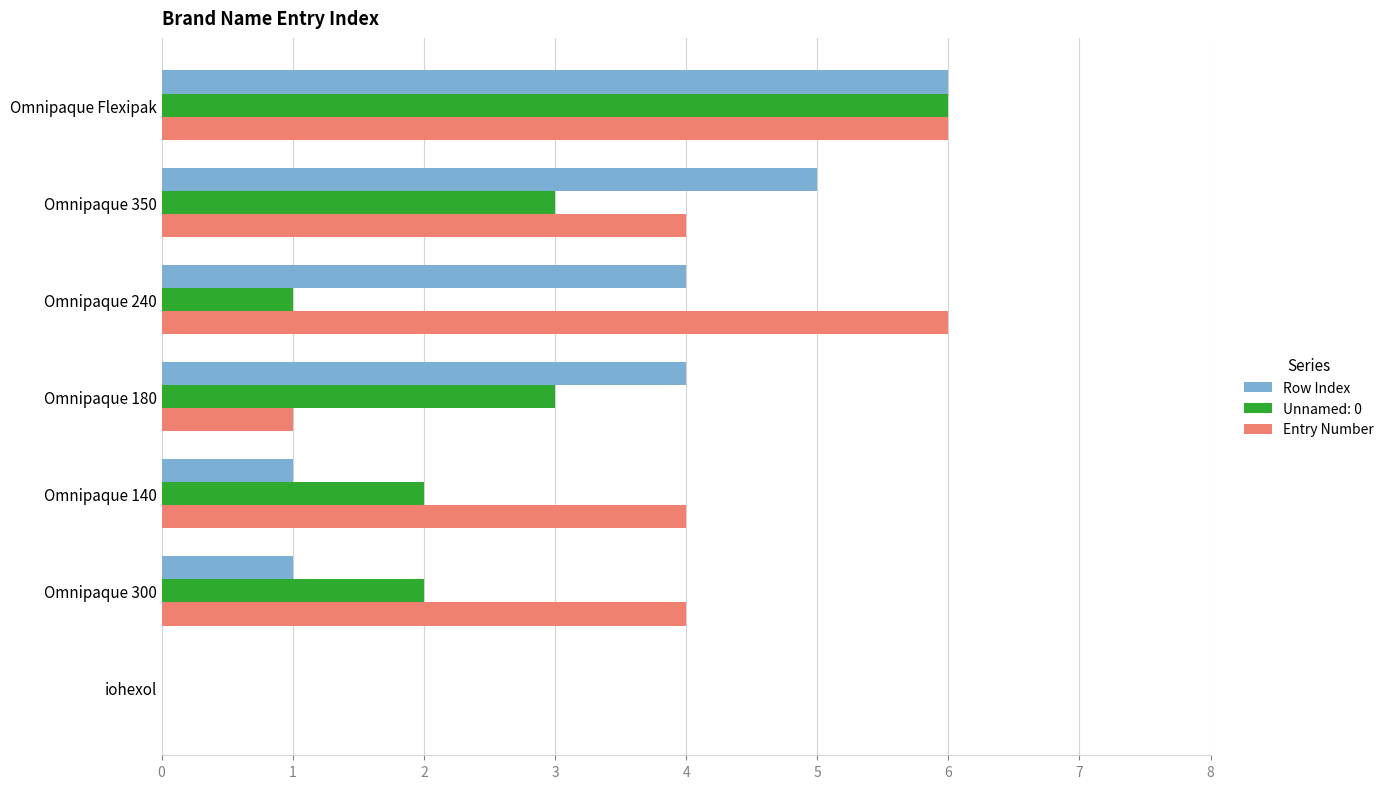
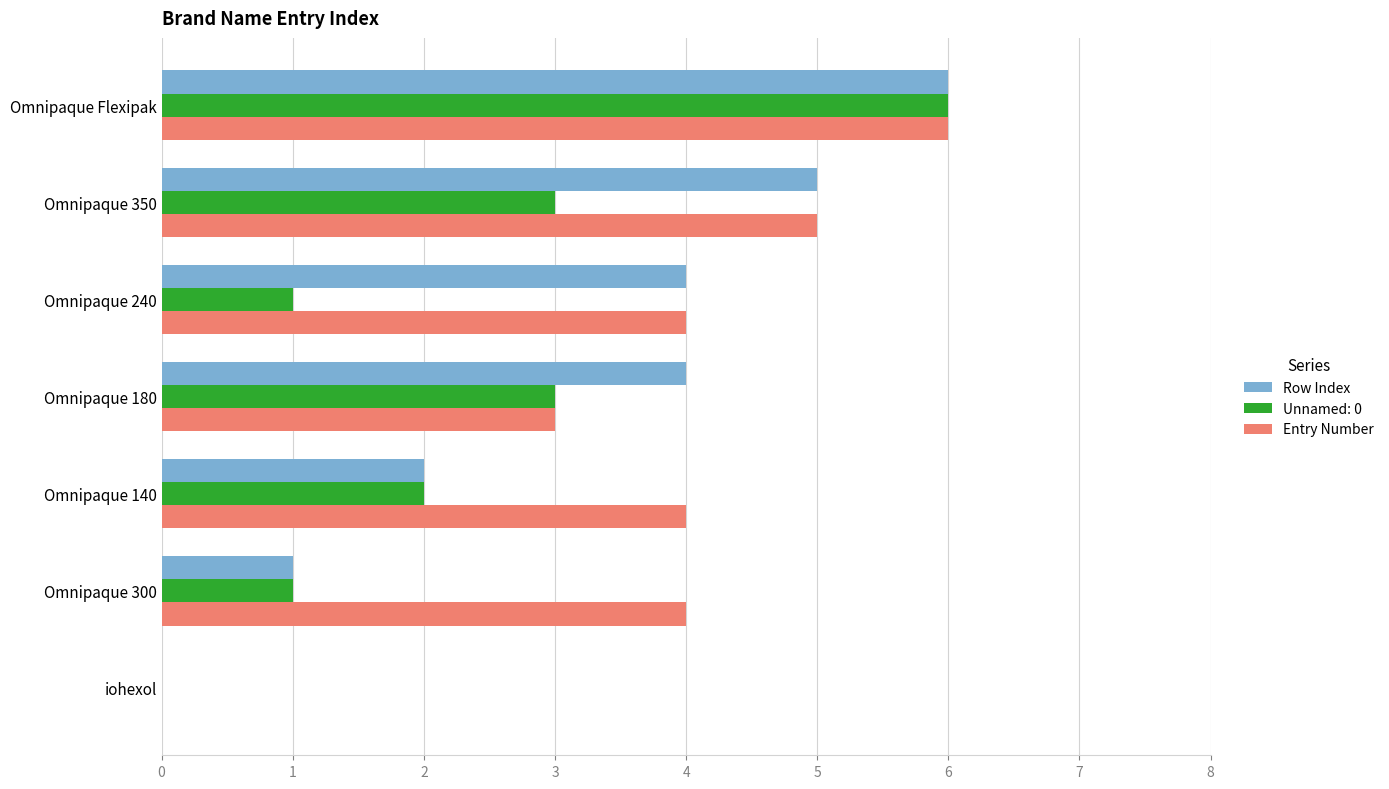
Entry Number, Omnipaque 350: 4 -> 5
Entry Number, Omnipaque 240: 6 -> 4
Entry Number, Omnipaque 180: 1 -> 3
Row Index, Omnipaque 140: 1 -> 2
Unnamed: 0, Omnipaque 300: 2 -> 1
